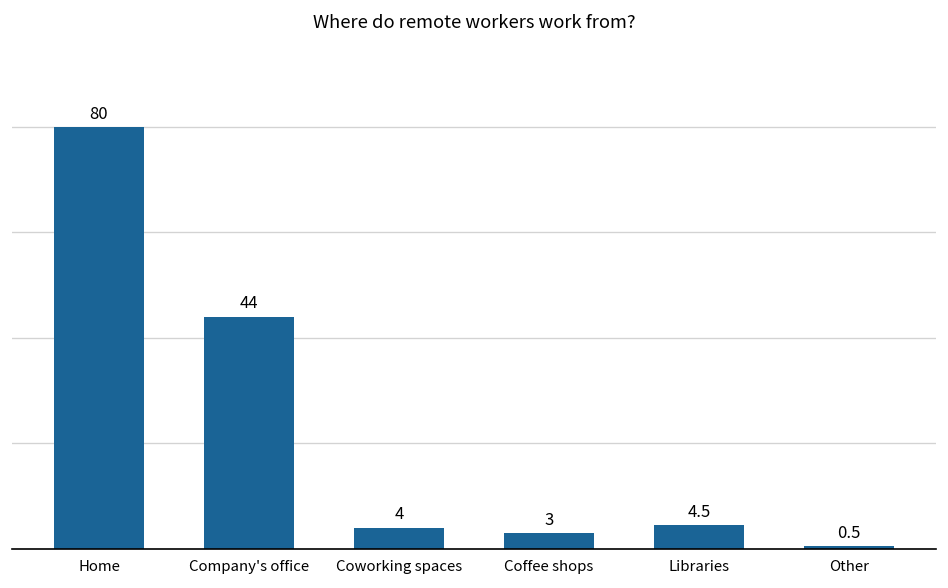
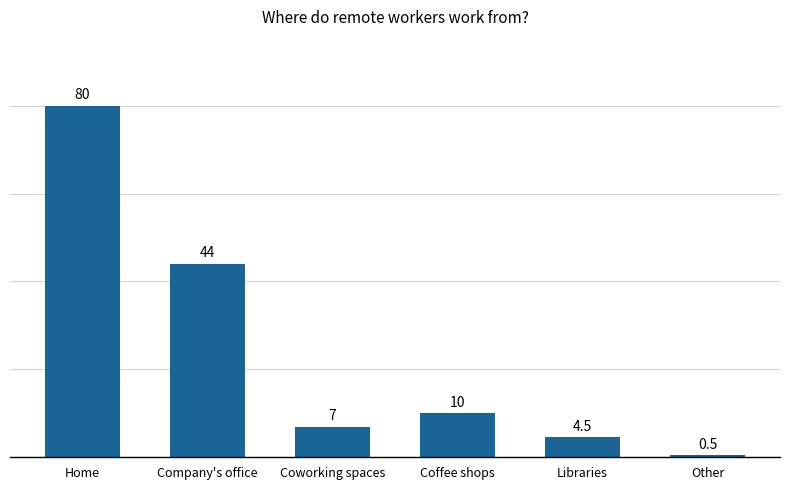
Coworking spaces: 4 -> 7
Coffee shops: 3 -> 10
